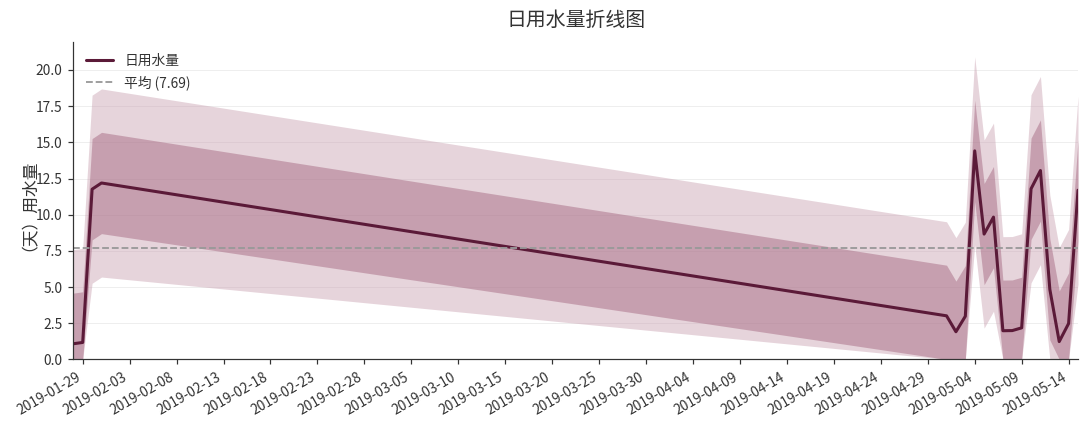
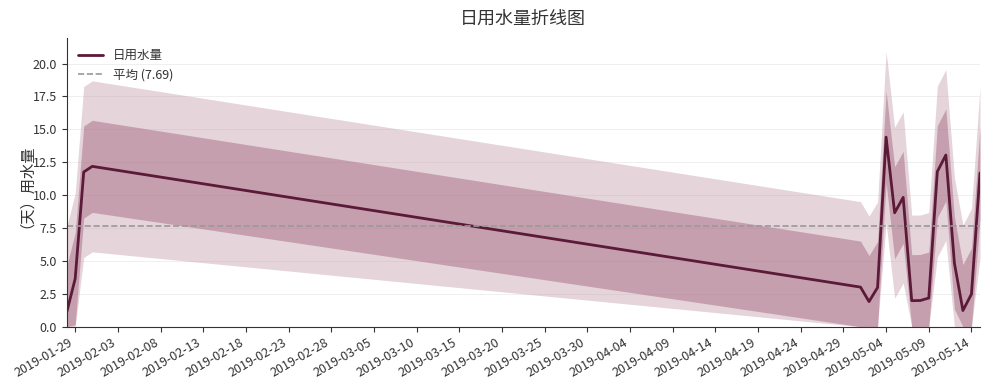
日用水量, 2019-01-29: 1.2 -> 3.7
